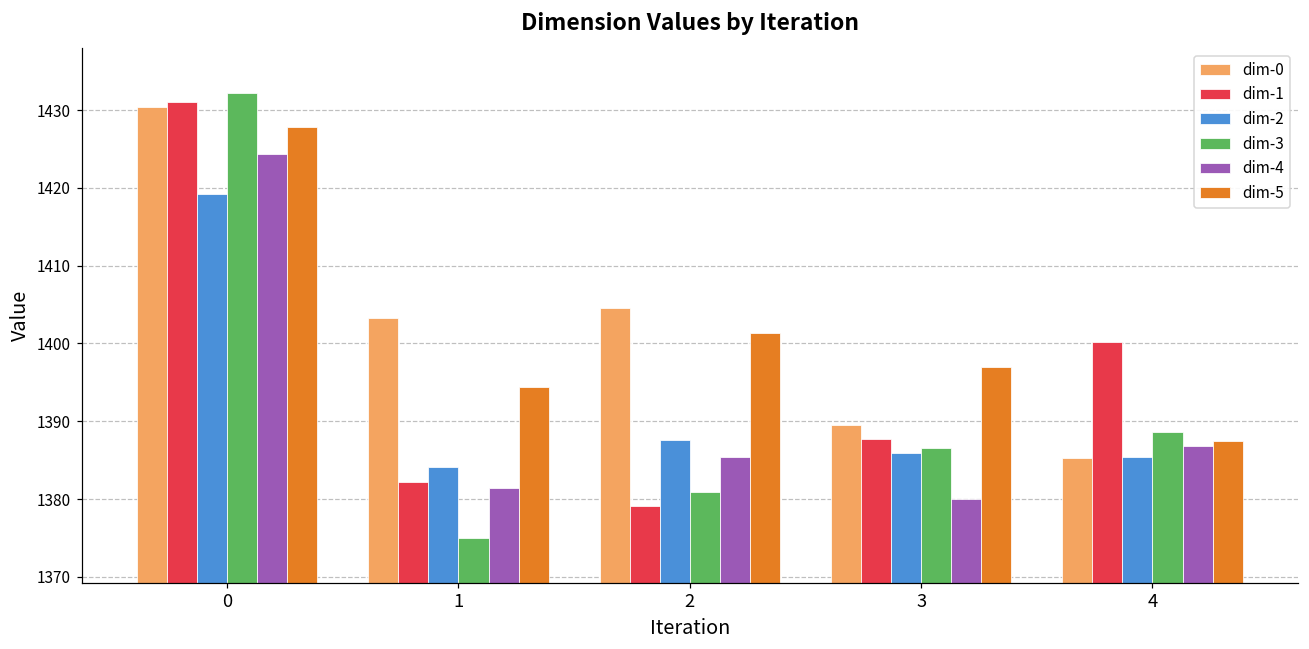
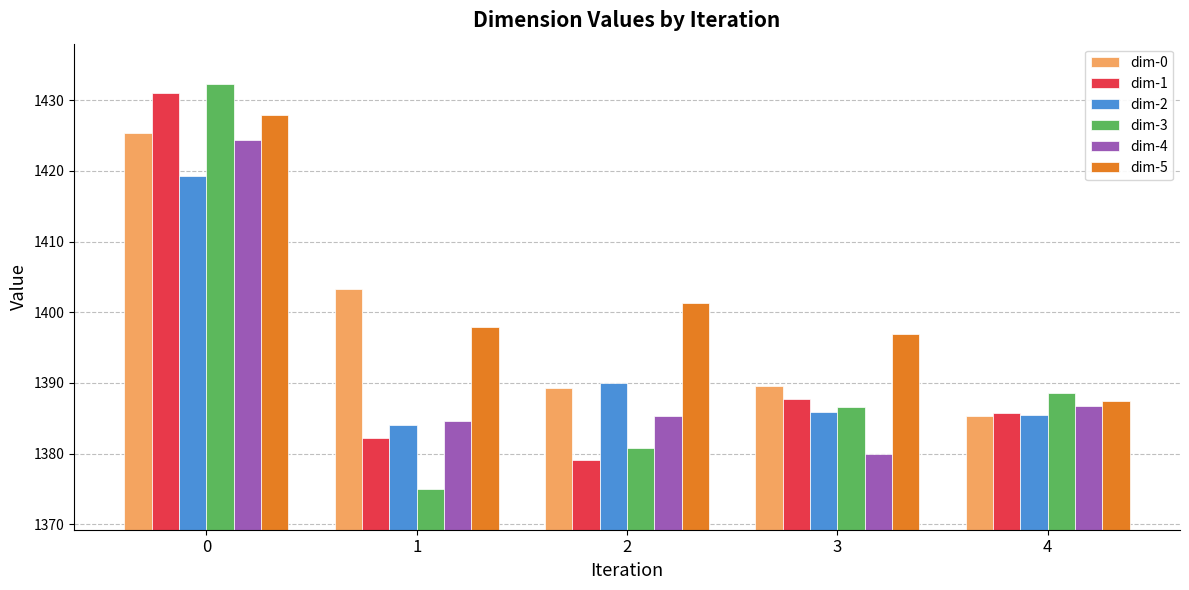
dim-0, 0: 1430 -> 1425
dim-4, 1: 1381 -> 1385
dim-5, 1: 1394 -> 1398
dim-0, 2: 1405 -> 1389
dim-2, 2: 1388 -> 1390
dim-1, 4: 1400 -> 1386
